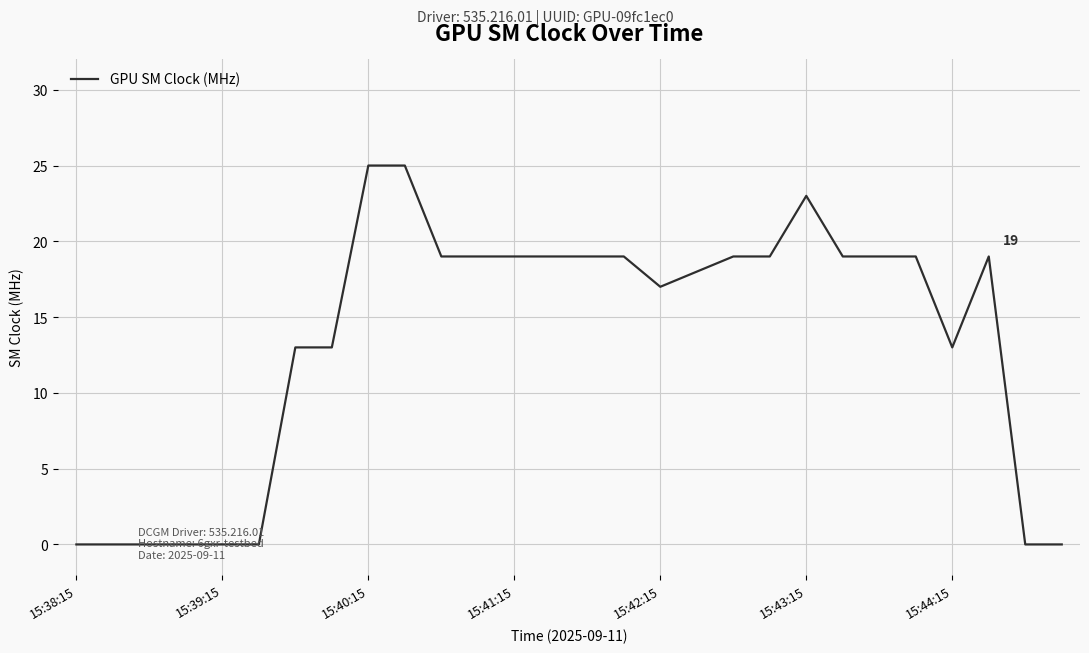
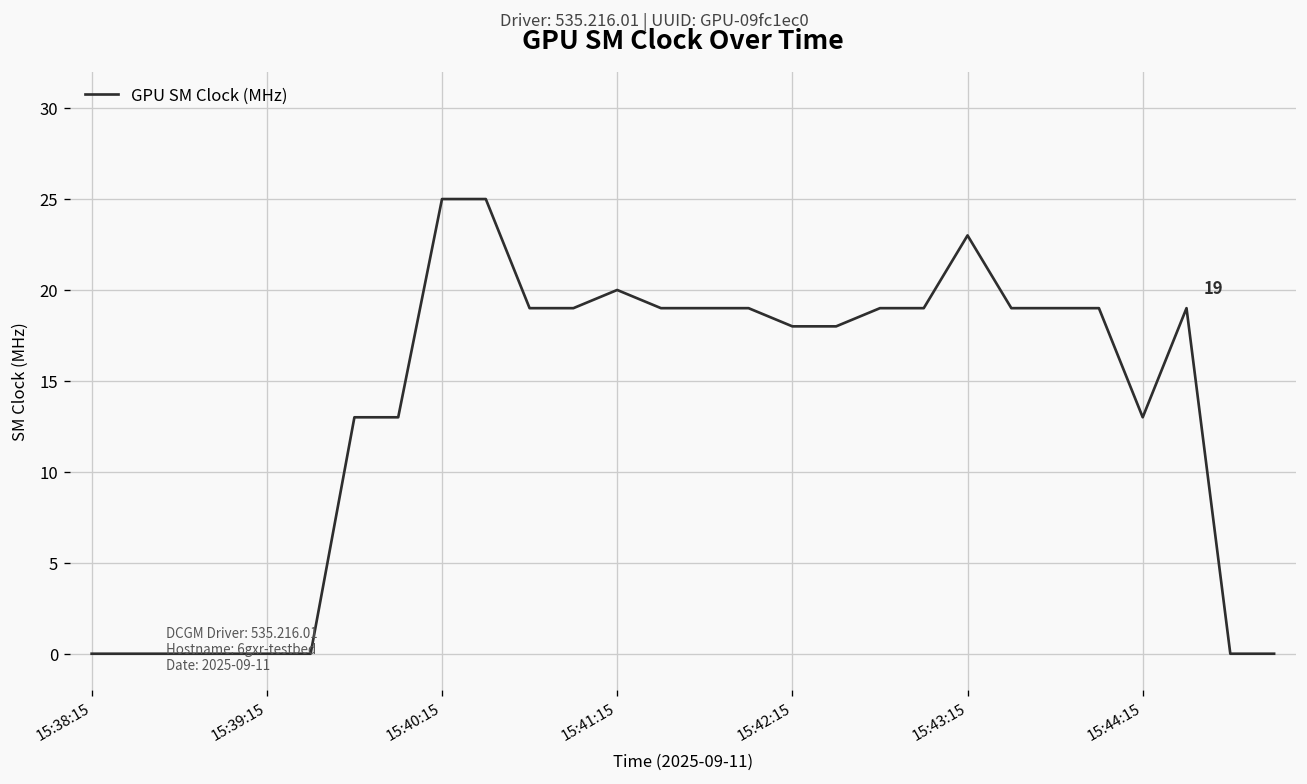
15:41:15: 19 -> 20
15:42:15: 17 -> 18
